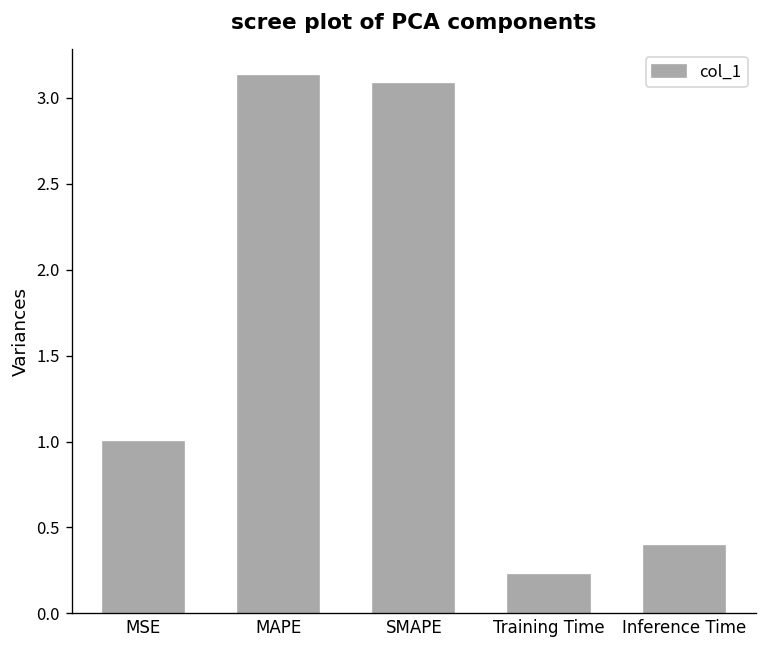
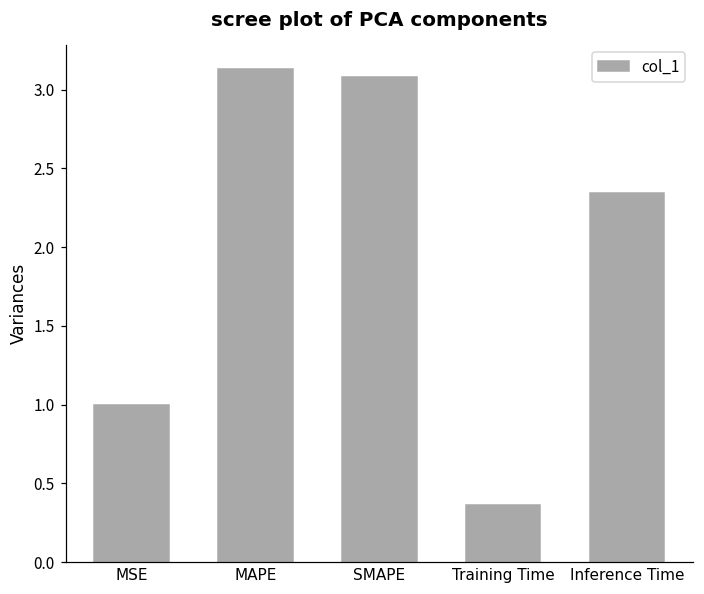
Training Time: 0.23 -> 0.36
Inference Time: 0.39 -> 2.34
